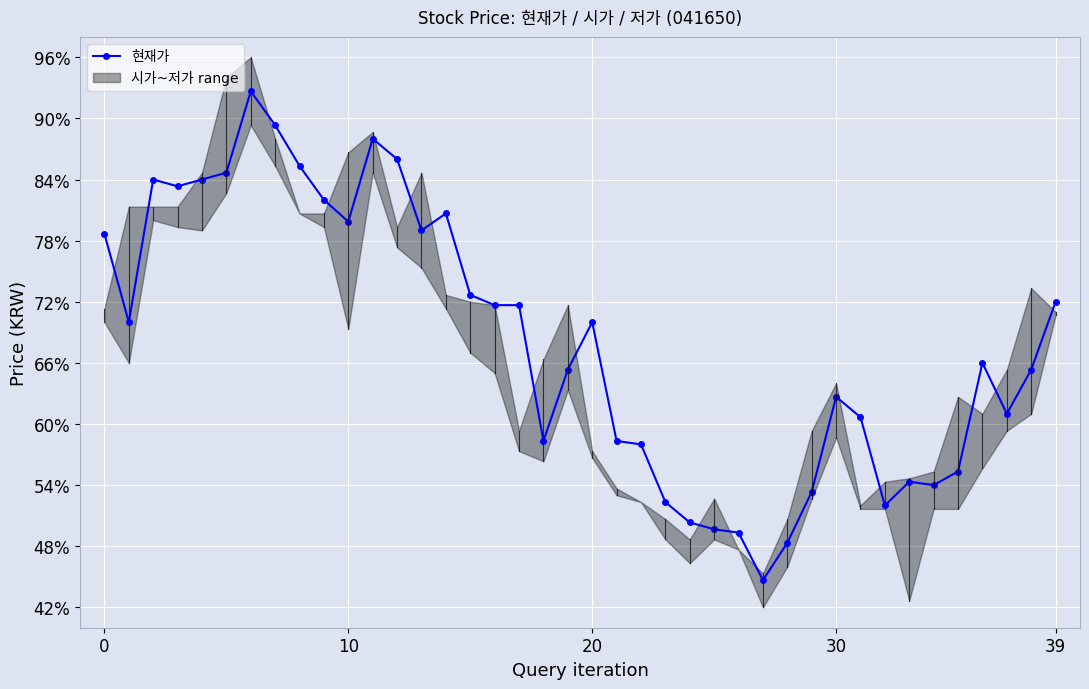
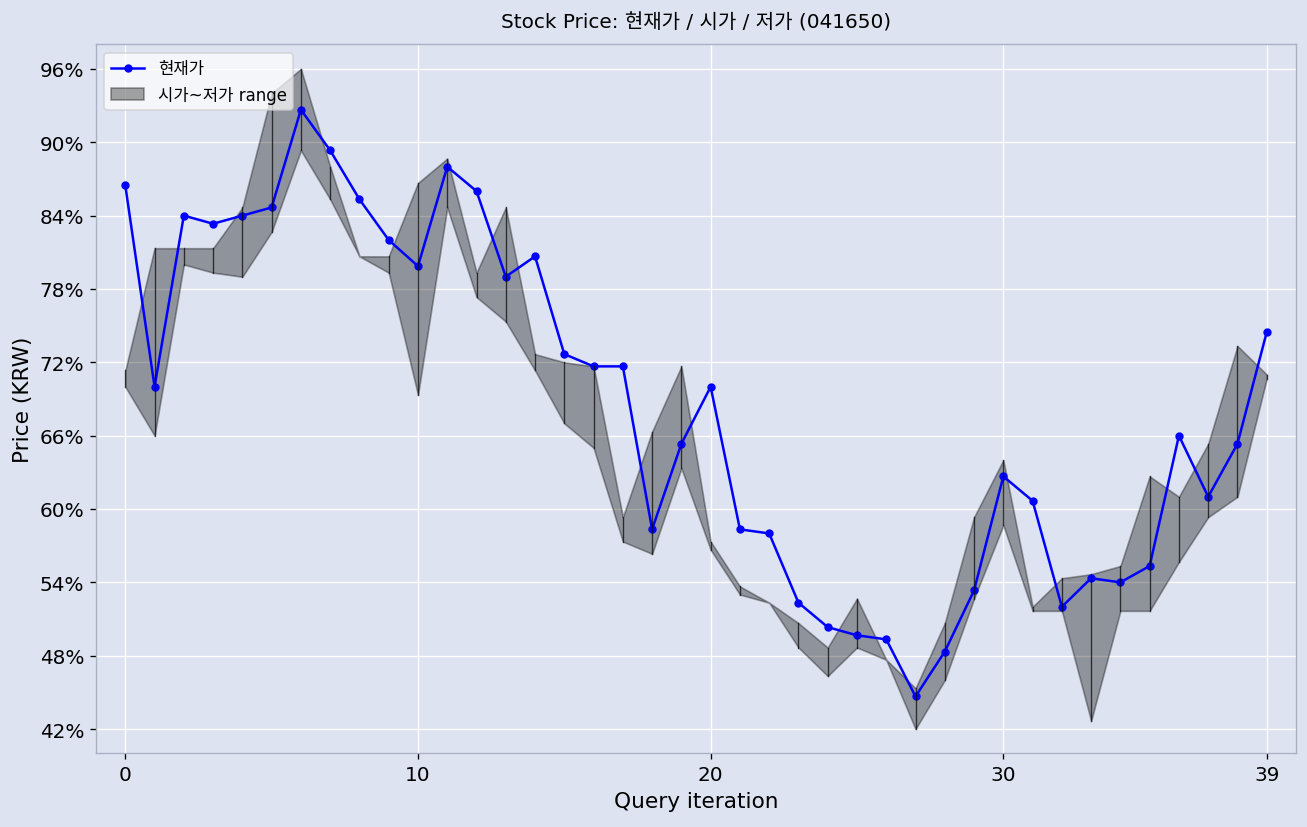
현재가, 0: 78.7% -> 86.5%
현재가, 39: 72.0% -> 74.5%
